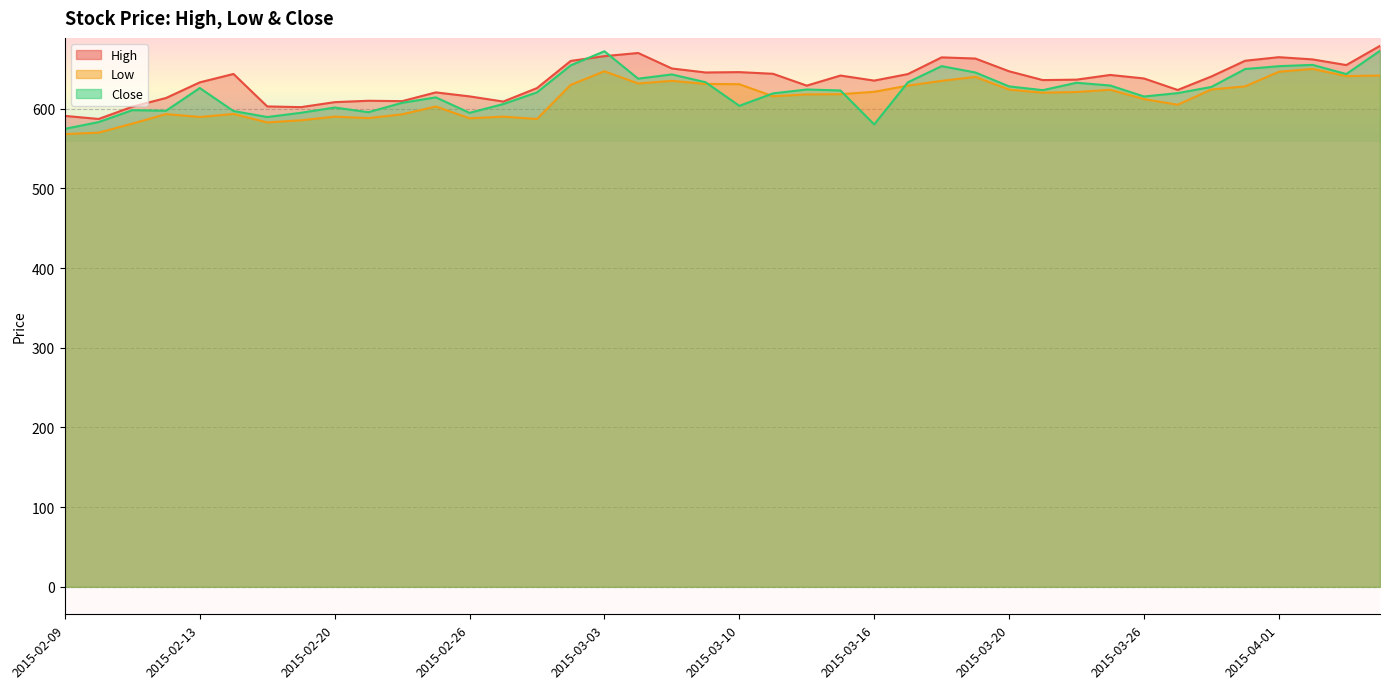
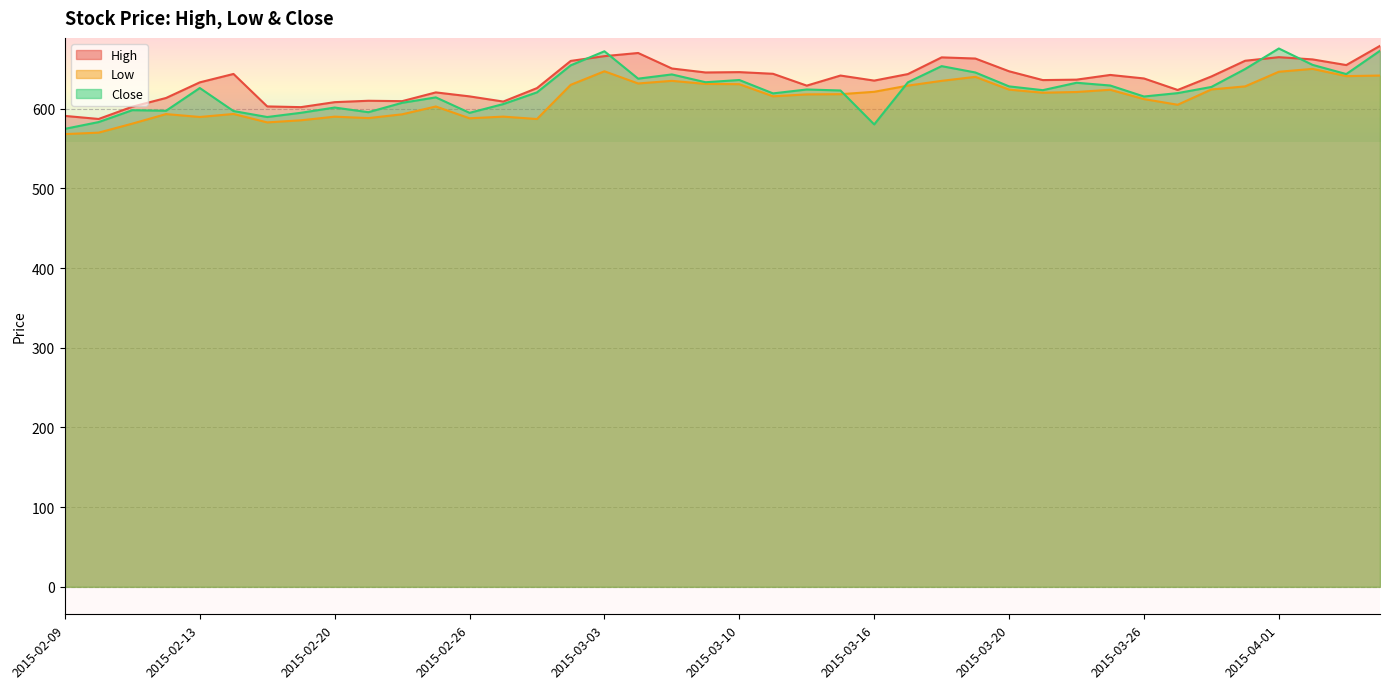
Close, 2015-03-10: 600 -> 640
Close, 2015-04-01: 650 -> 680
